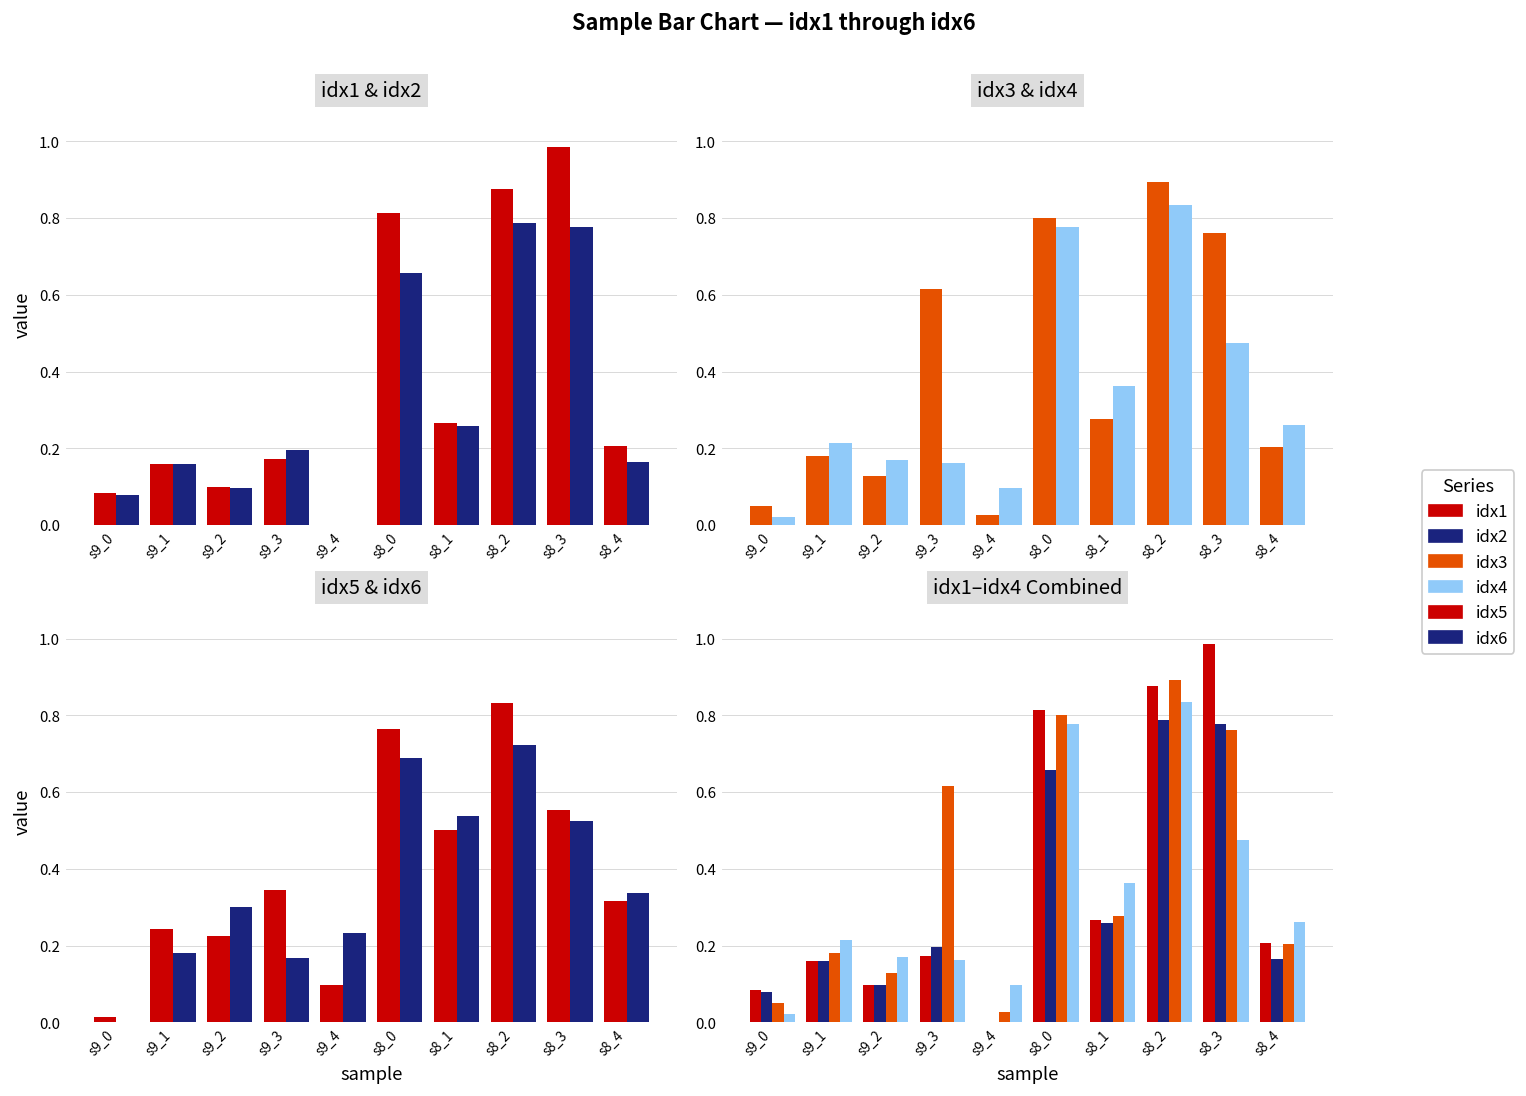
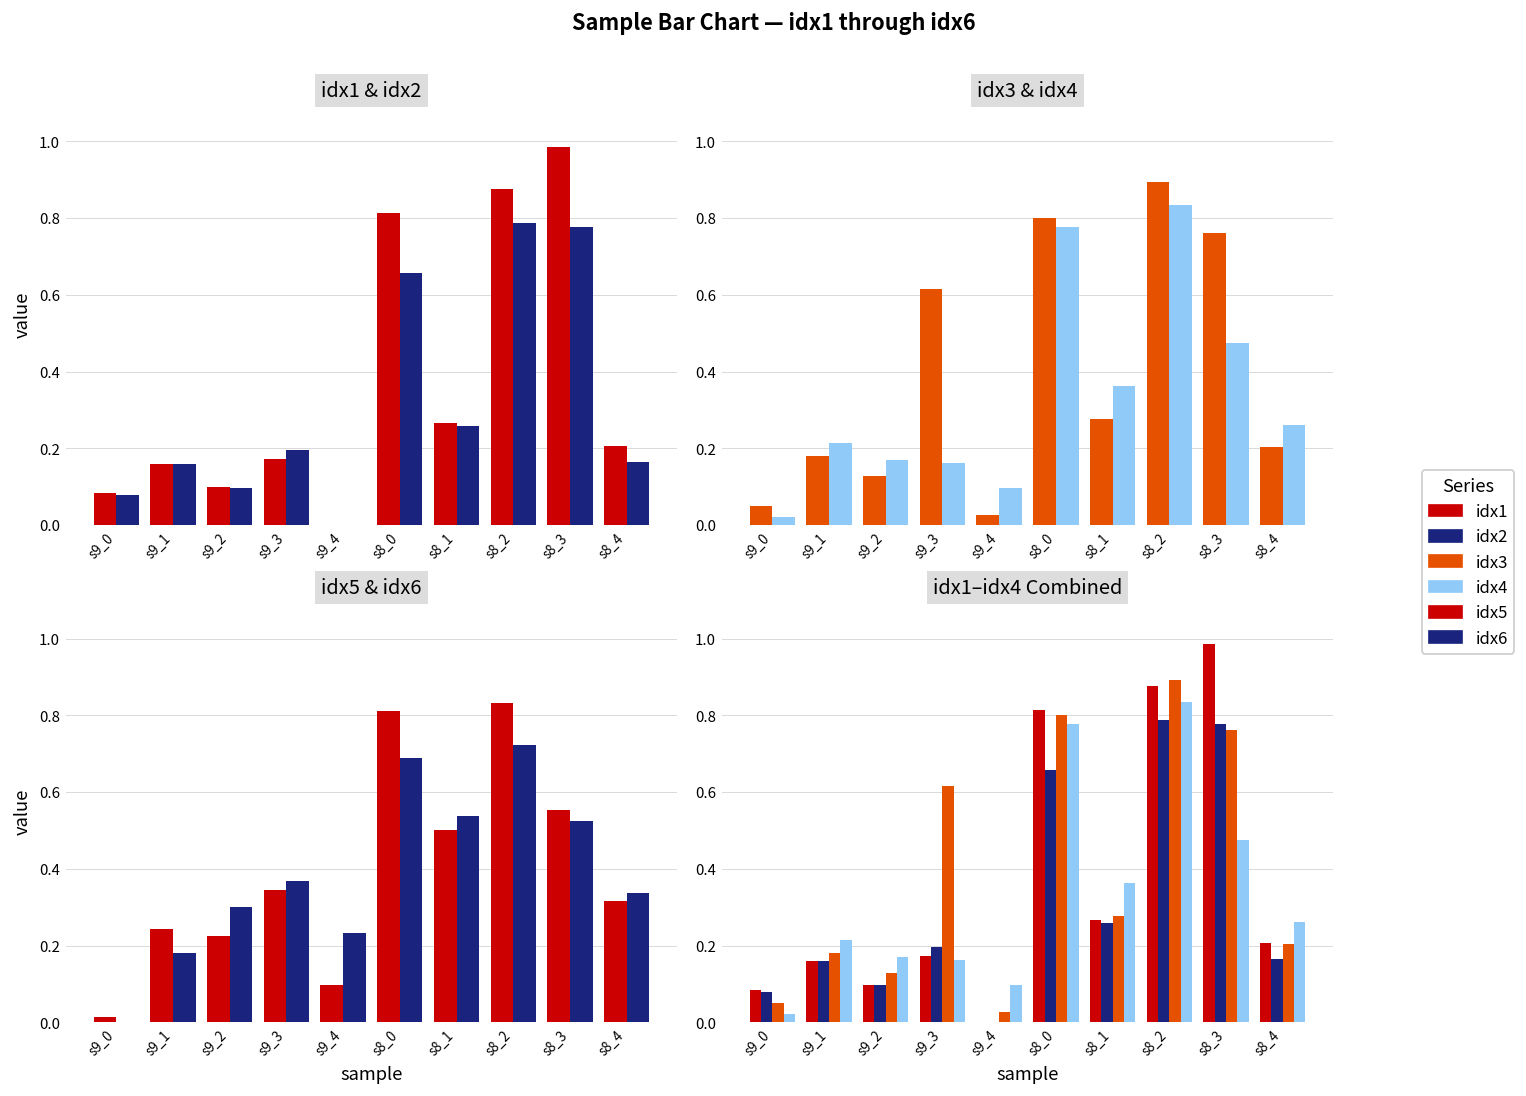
idx5 & idx6, idx6, s9_3: 0.17 -> 0.37
idx5 & idx6, idx5, s8_0: 0.77 -> 0.81
